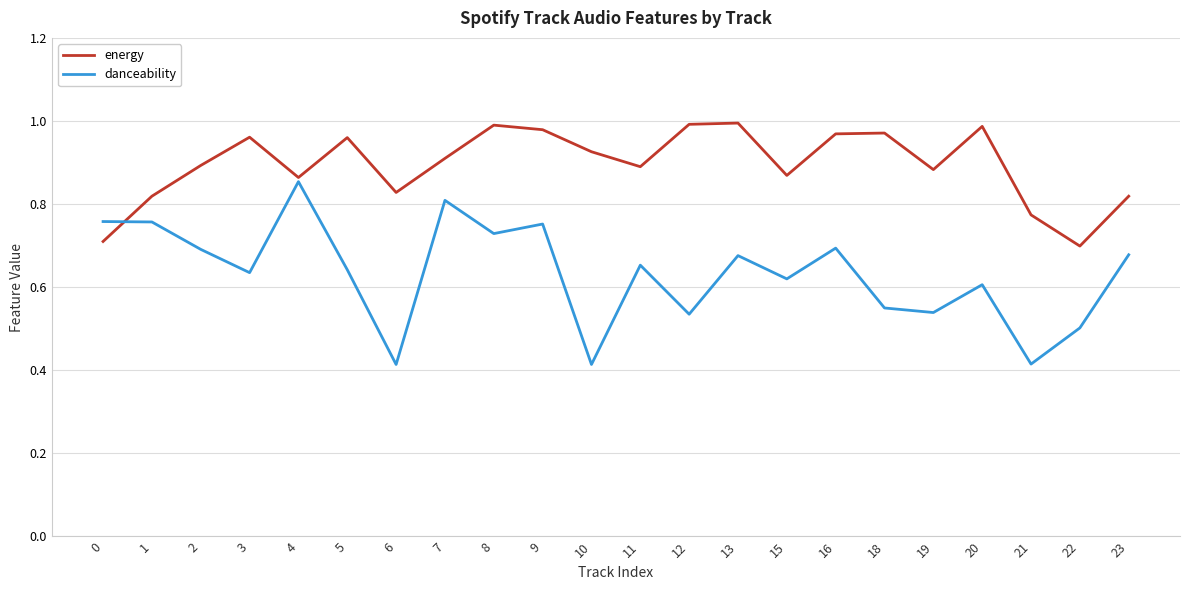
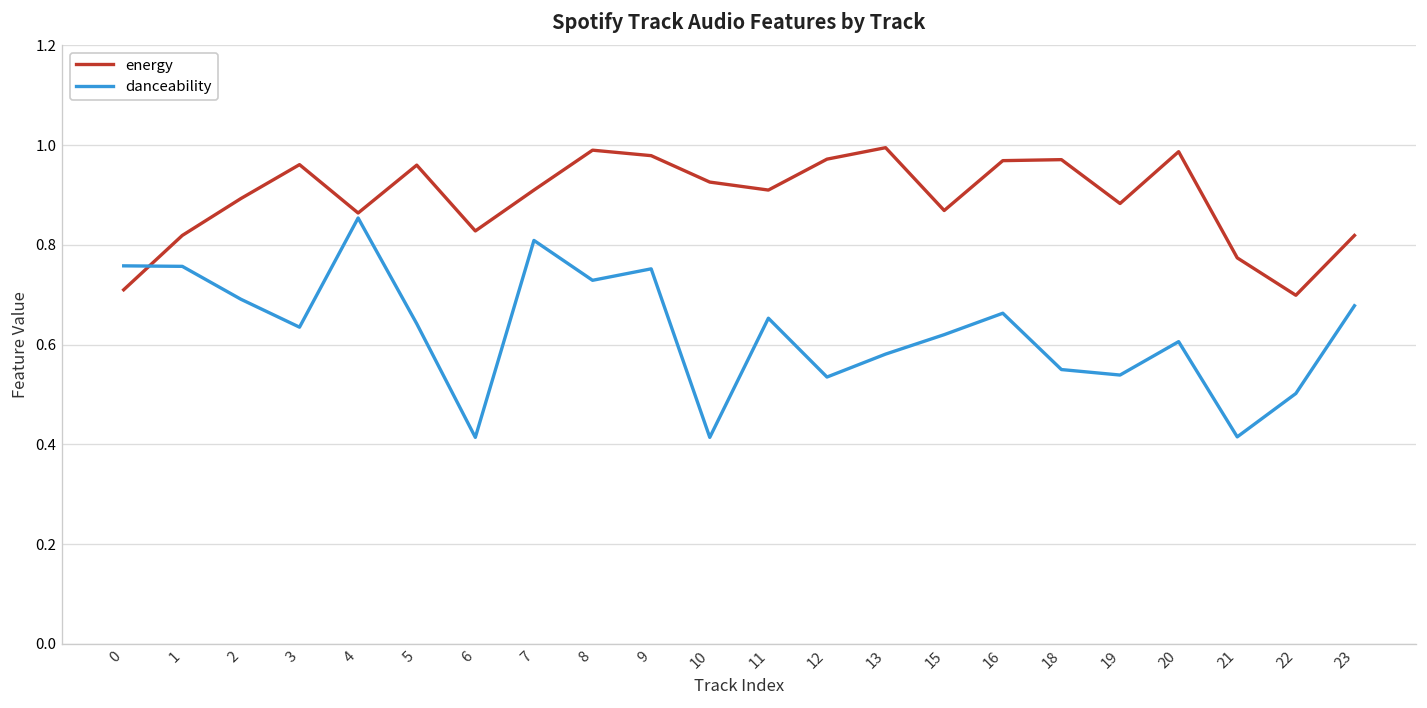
energy, 11: 0.89 -> 0.91
energy, 12: 0.99 -> 0.97
danceability, 13: 0.68 -> 0.58
danceability, 16: 0.69 -> 0.66
